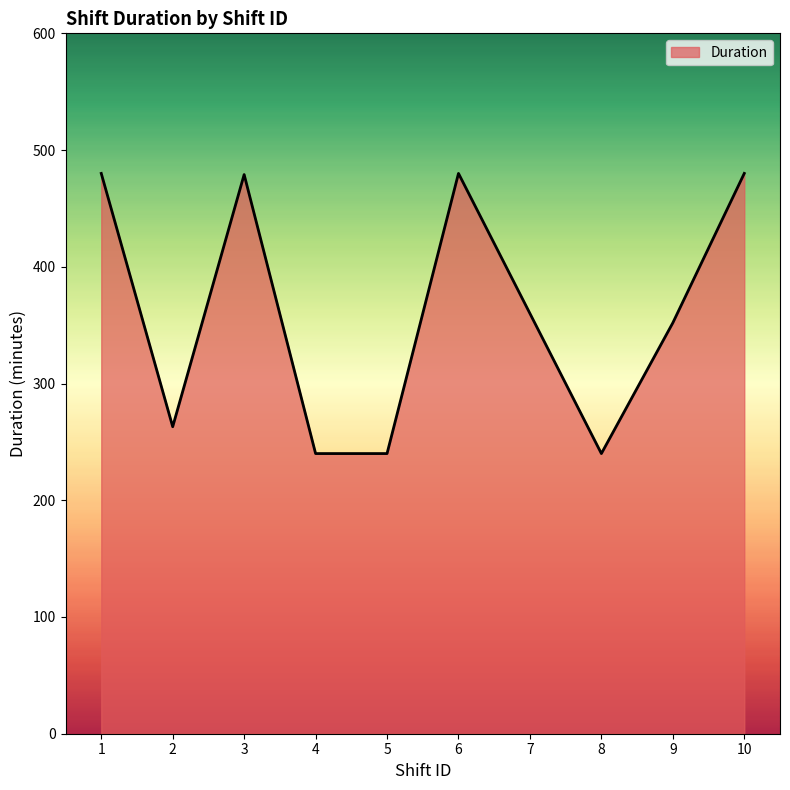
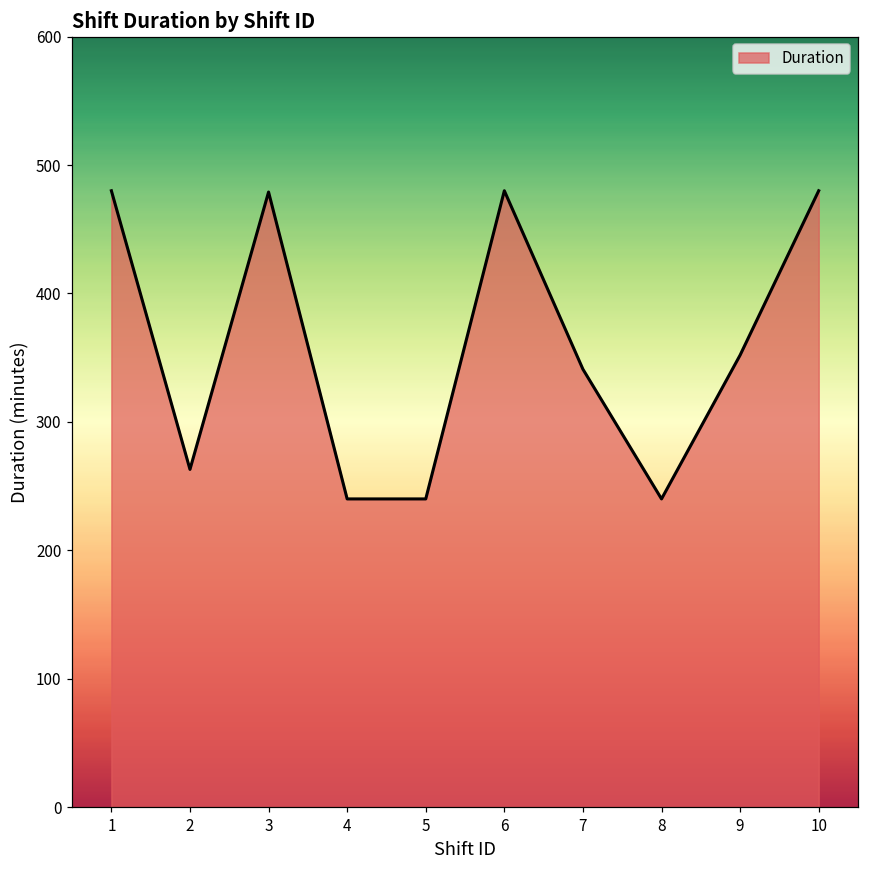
7: 360 -> 341
